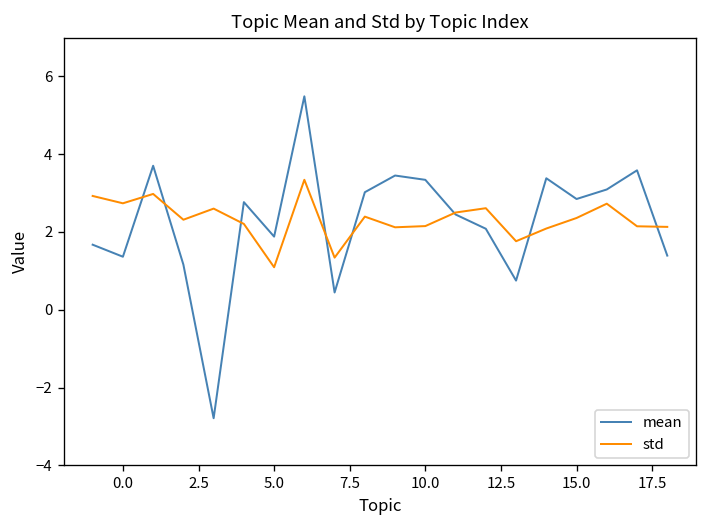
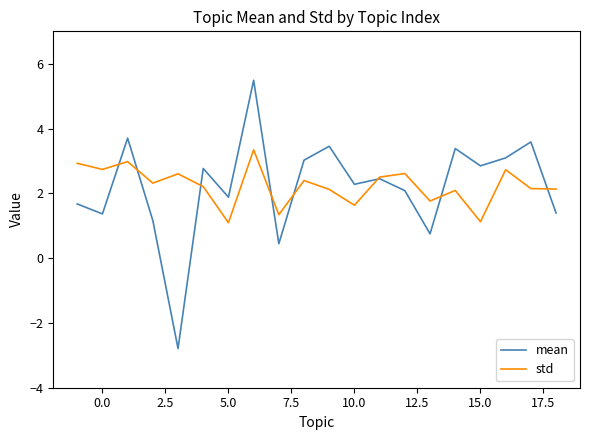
mean, 10.0: 3.3 -> 2.3
std, 10.0: 2.2 -> 1.6
std, 15.0: 2.4 -> 1.1
